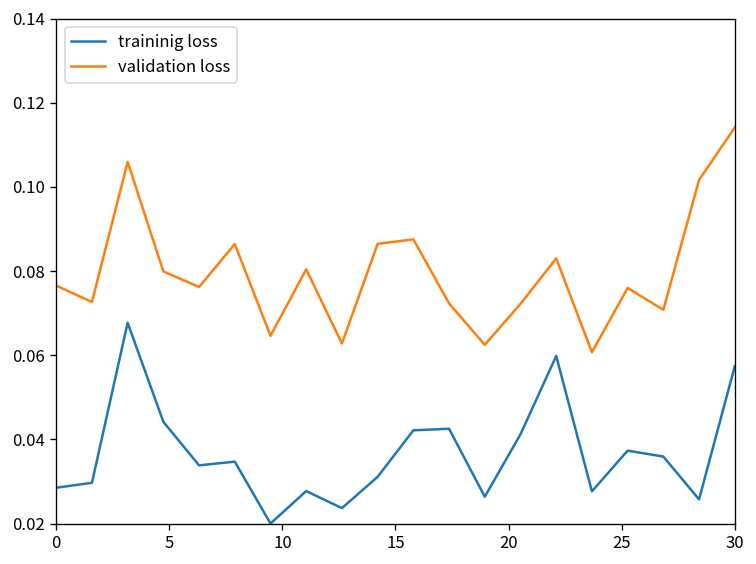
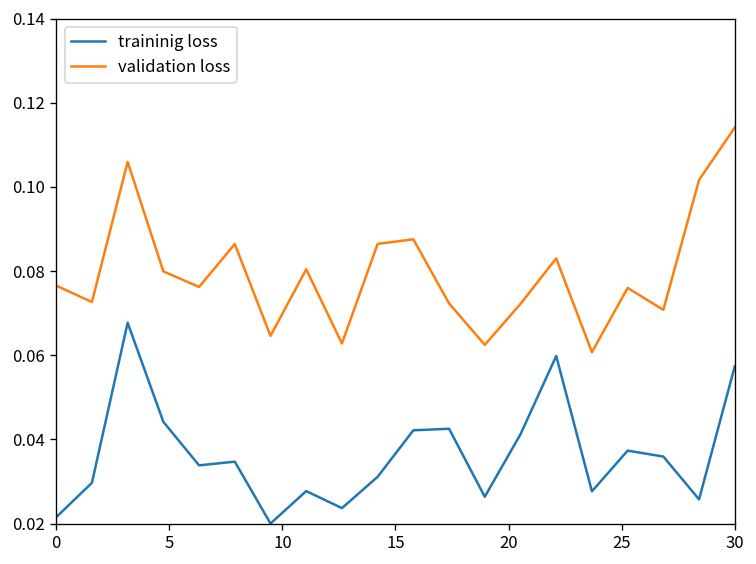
traininig loss, 0: 0.029 -> 0.022
